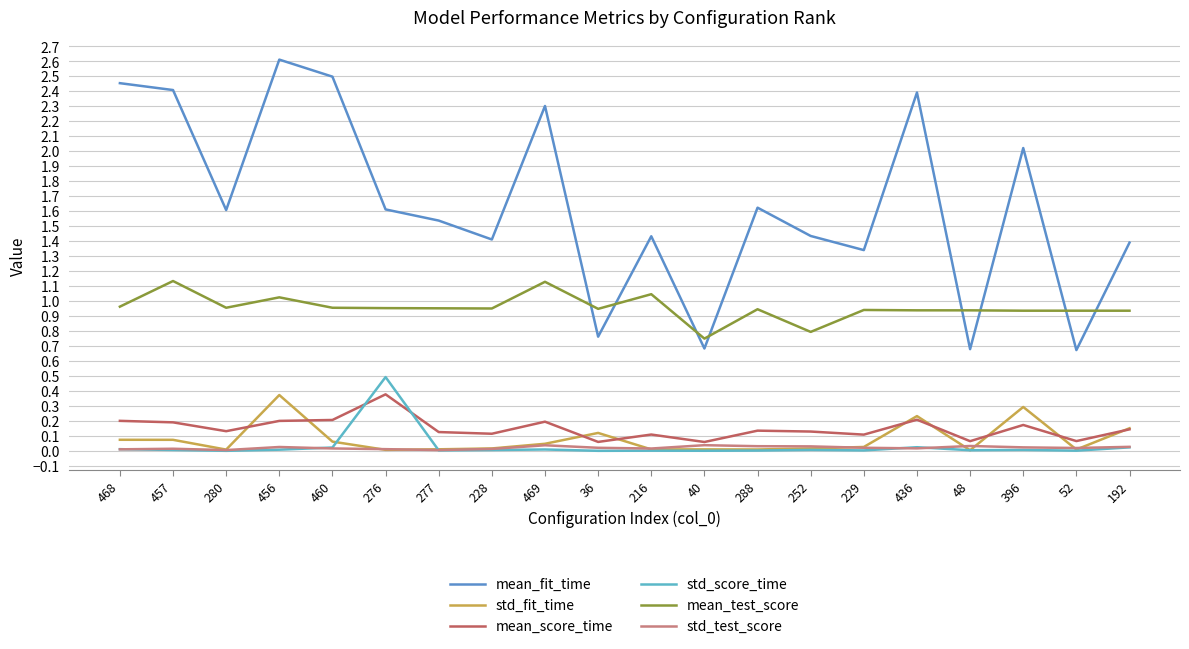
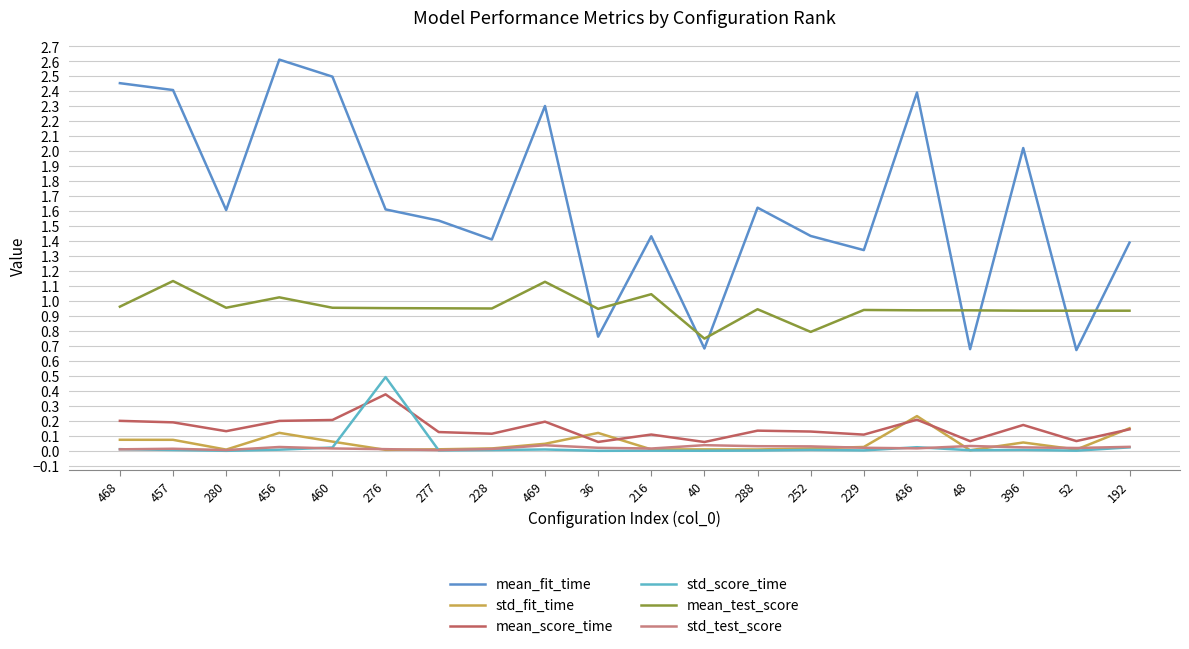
std_fit_time, 456: 0.37 -> 0.12
std_fit_time, 396: 0.29 -> 0.06
